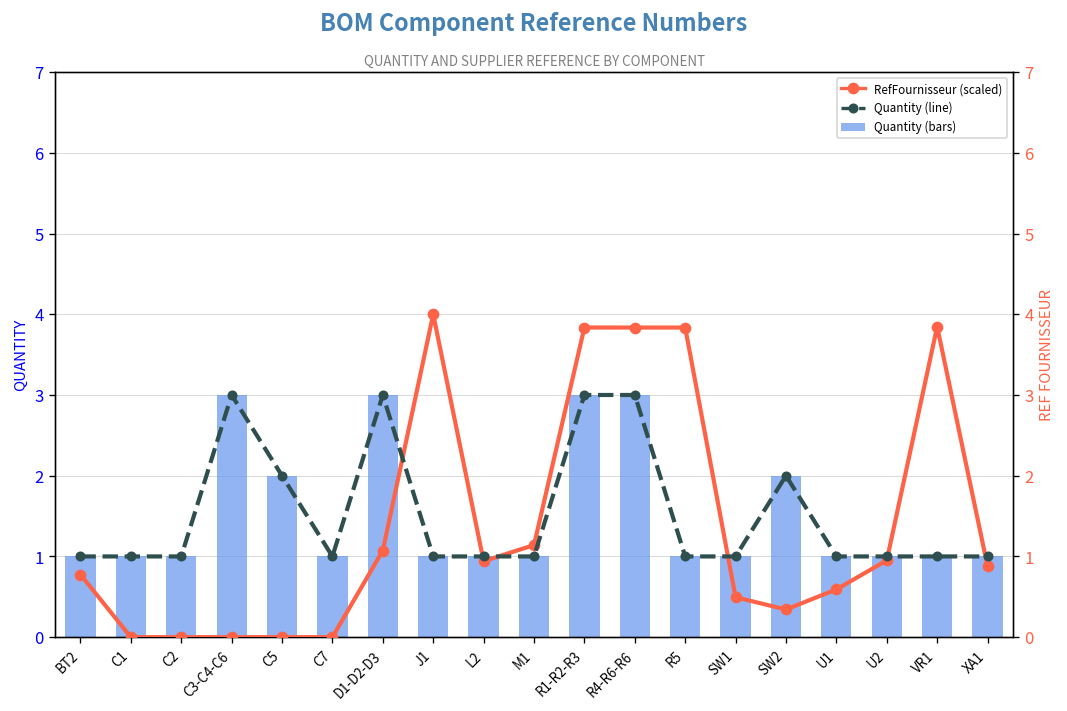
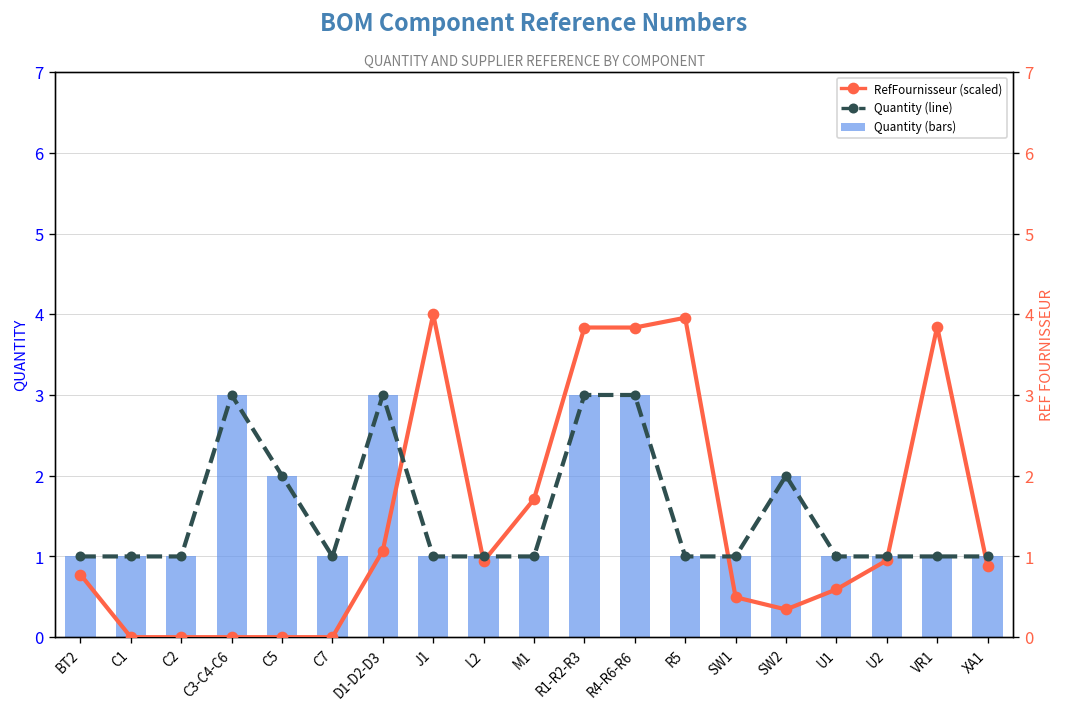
RefFournisseur (scaled), M1: 1.1 -> 1.7
RefFournisseur (scaled), R5: 3.8 -> 4.0
